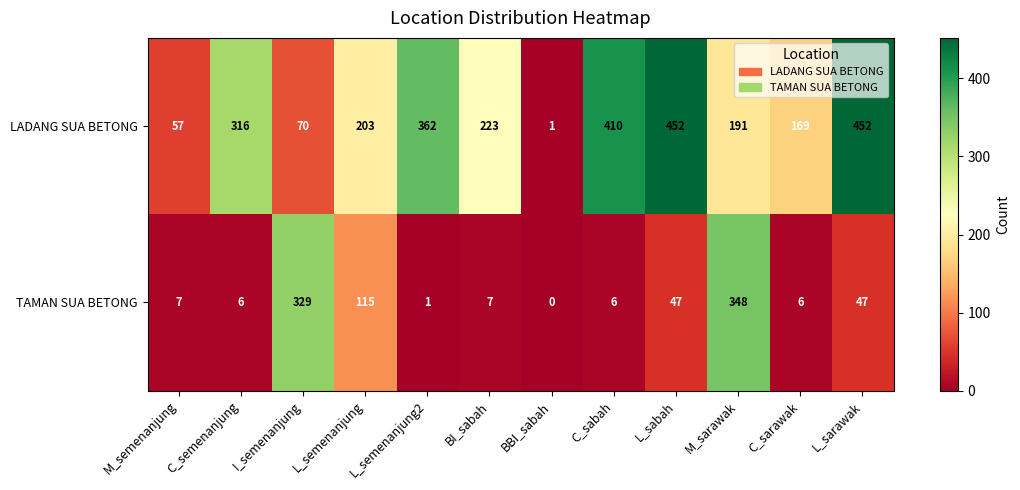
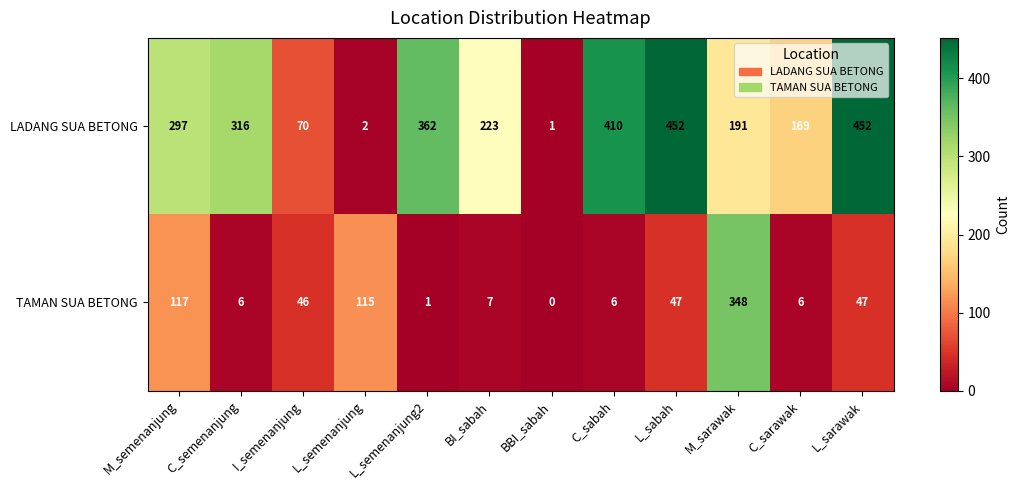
LADANG SUA BETONG, M_semenanjung: 57 -> 297
LADANG SUA BETONG, L_semenanjung: 203 -> 2
TAMAN SUA BETONG, M_semenanjung: 7 -> 117
TAMAN SUA BETONG, I_semenanjung: 329 -> 46
